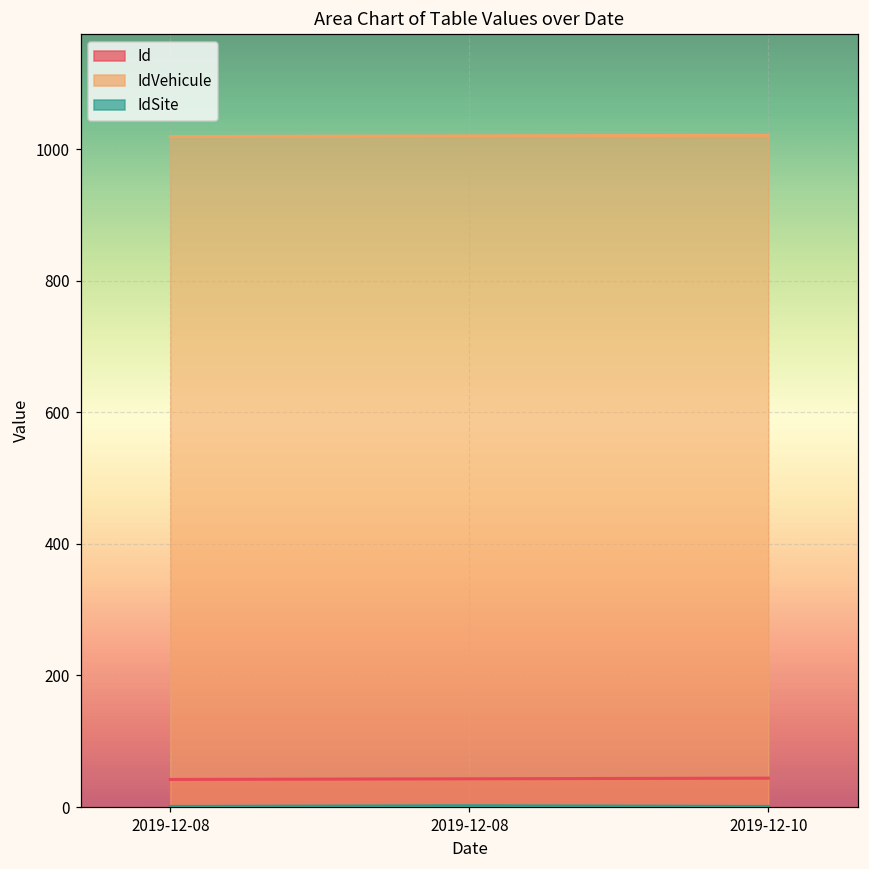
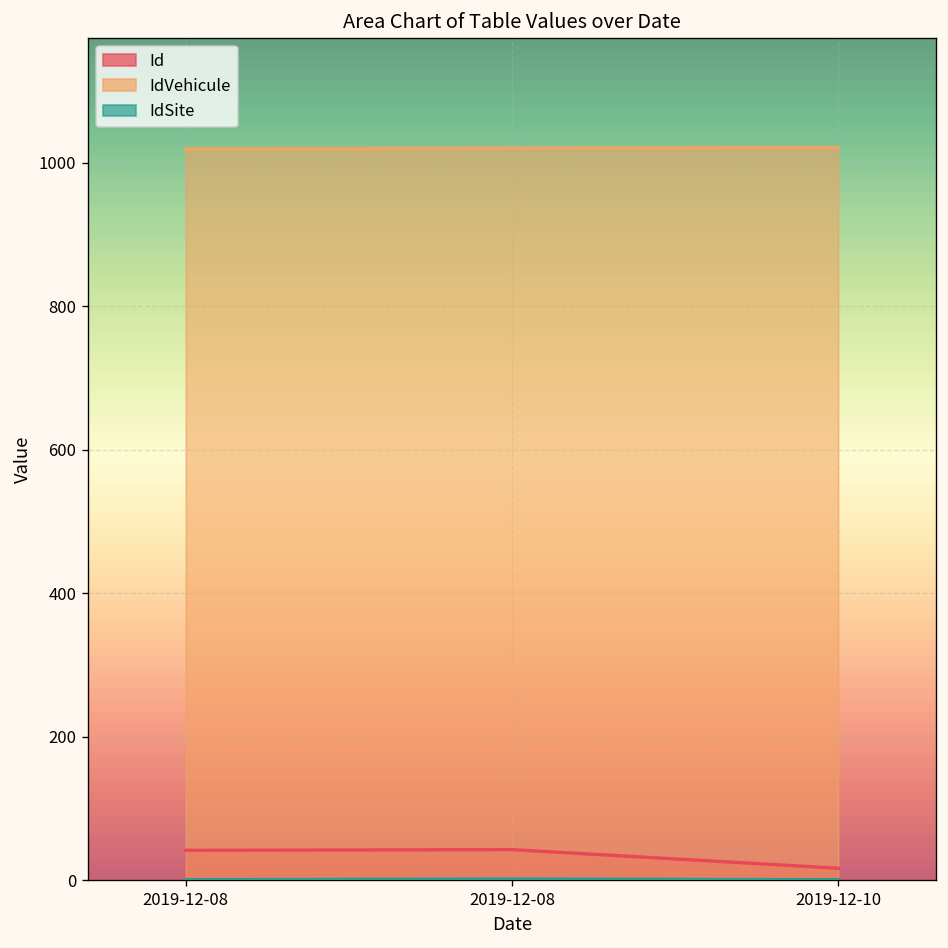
Id, 2019-12-10: 40 -> 20
